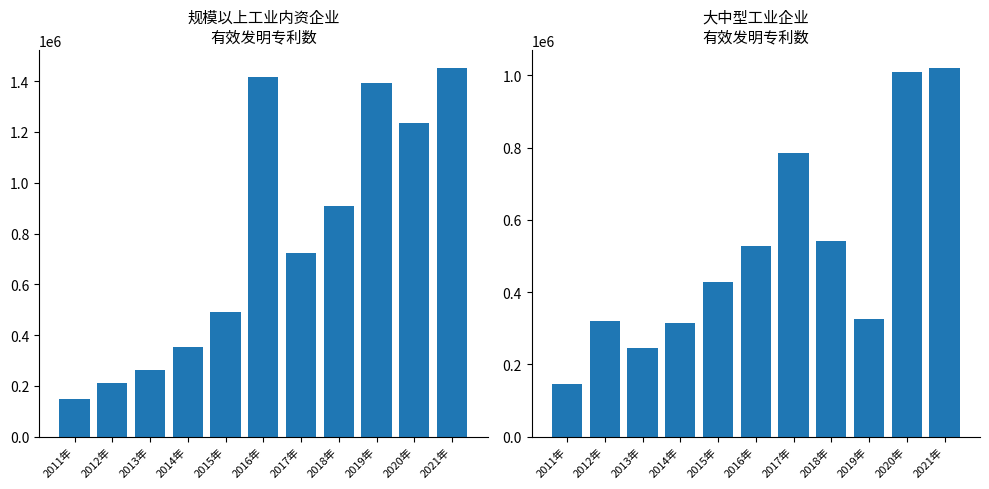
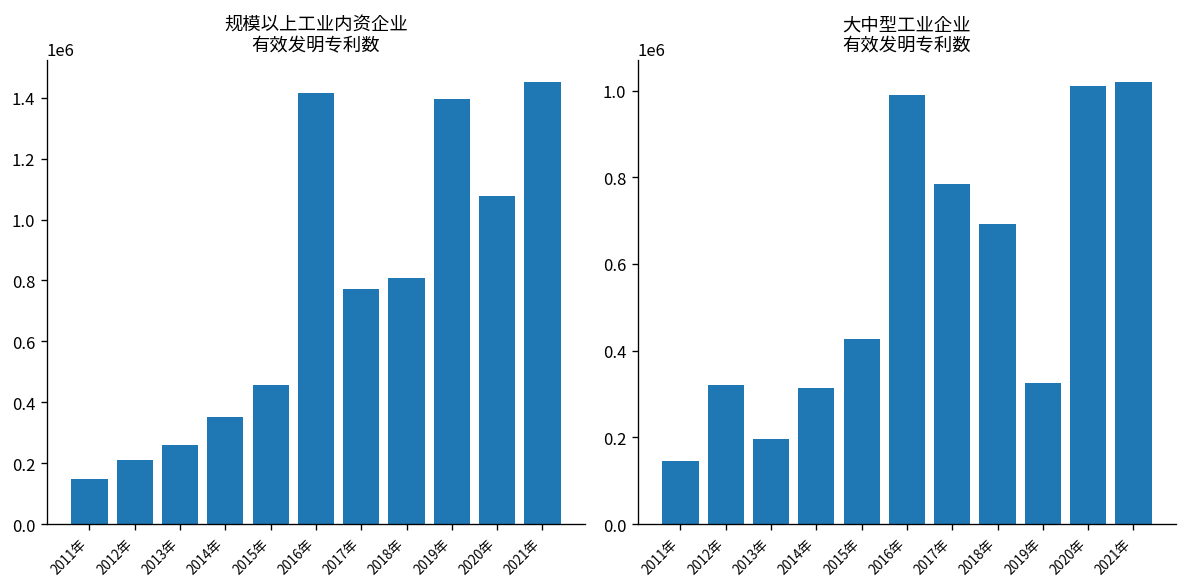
规模以上工业内资企业 有效发明专利数, 2015年: 490000 -> 460000
规模以上工业内资企业 有效发明专利数, 2017年: 720000 -> 770000
规模以上工业内资企业 有效发明专利数, 2018年: 910000 -> 810000
规模以上工业内资企业 有效发明专利数, 2020年: 1230000 -> 1080000
大中型工业企业 有效发明专利数, 2013年: 240000 -> 200000
大中型工业企业 有效发明专利数, 2016年: 530000 -> 990000
大中型工业企业 有效发明专利数, 2018年: 540000 -> 690000
